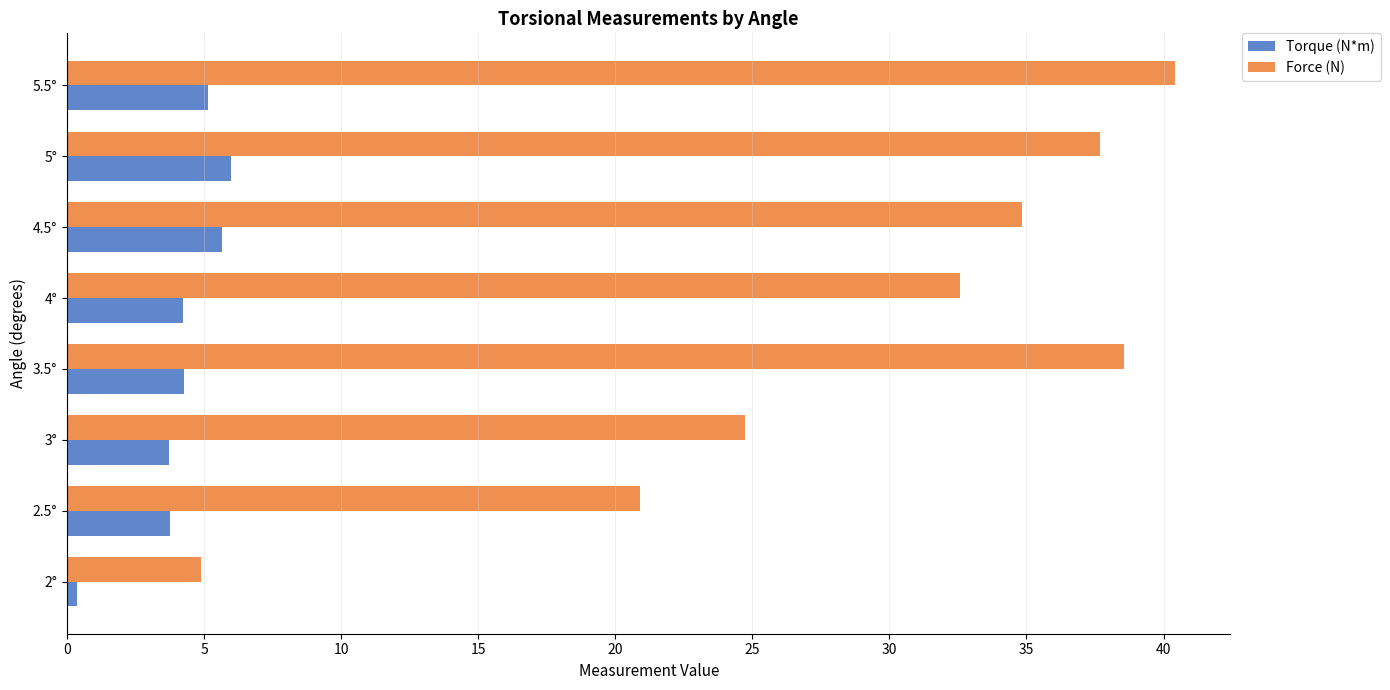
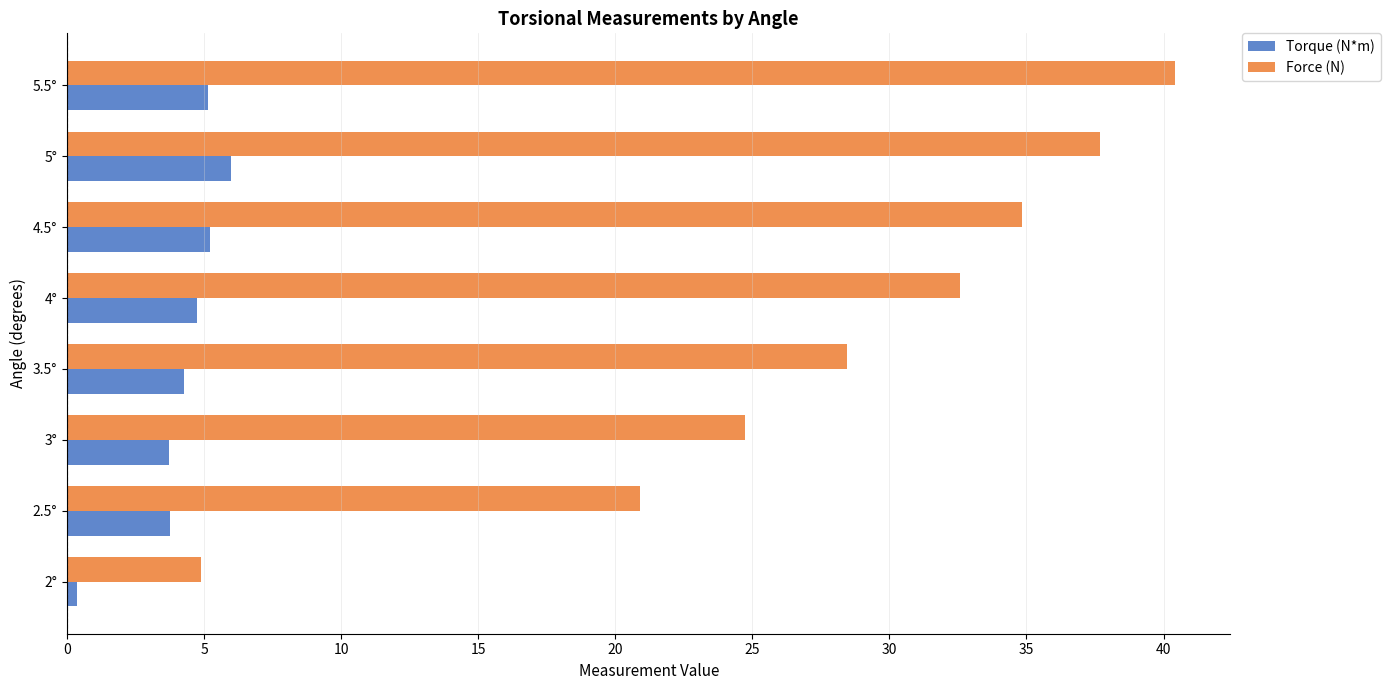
Torque (N*m), 4.5°: 5.7 -> 5.2
Torque (N*m), 4°: 4.2 -> 4.8
Force (N), 3.5°: 38.6 -> 28.4
